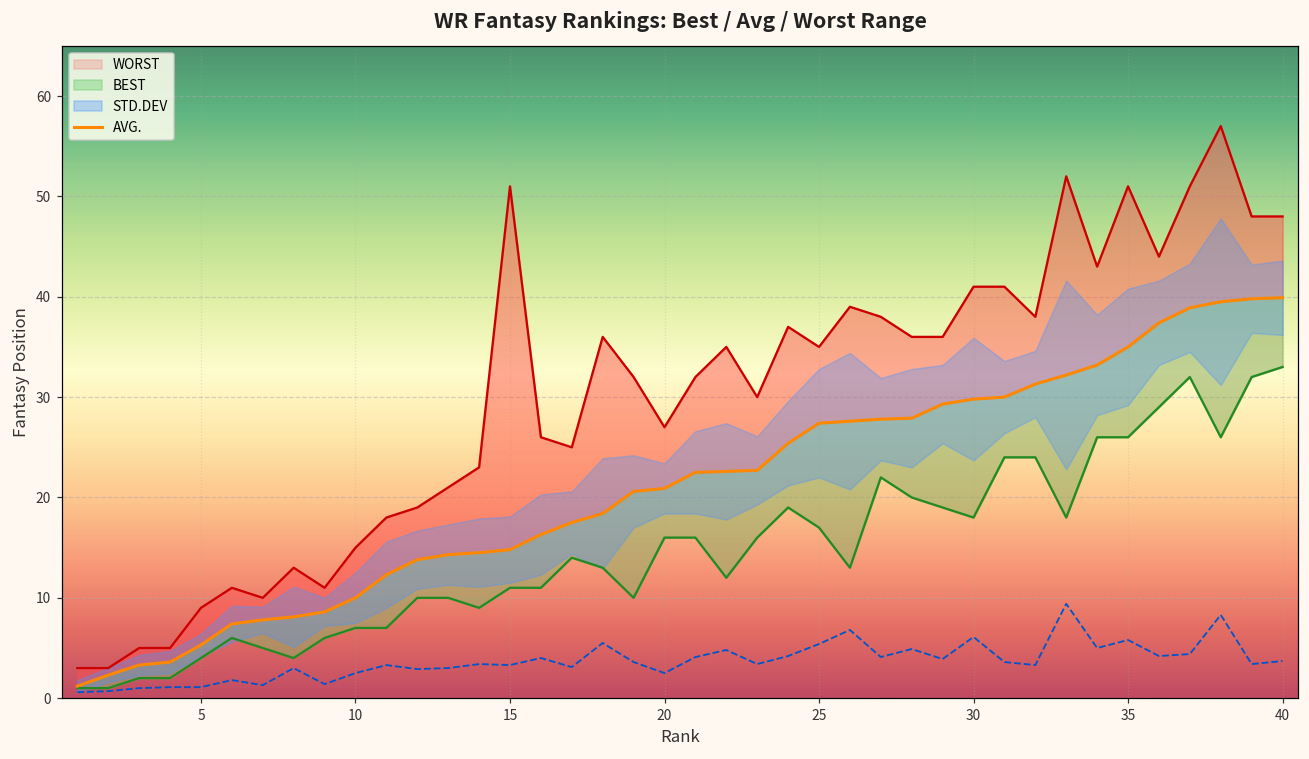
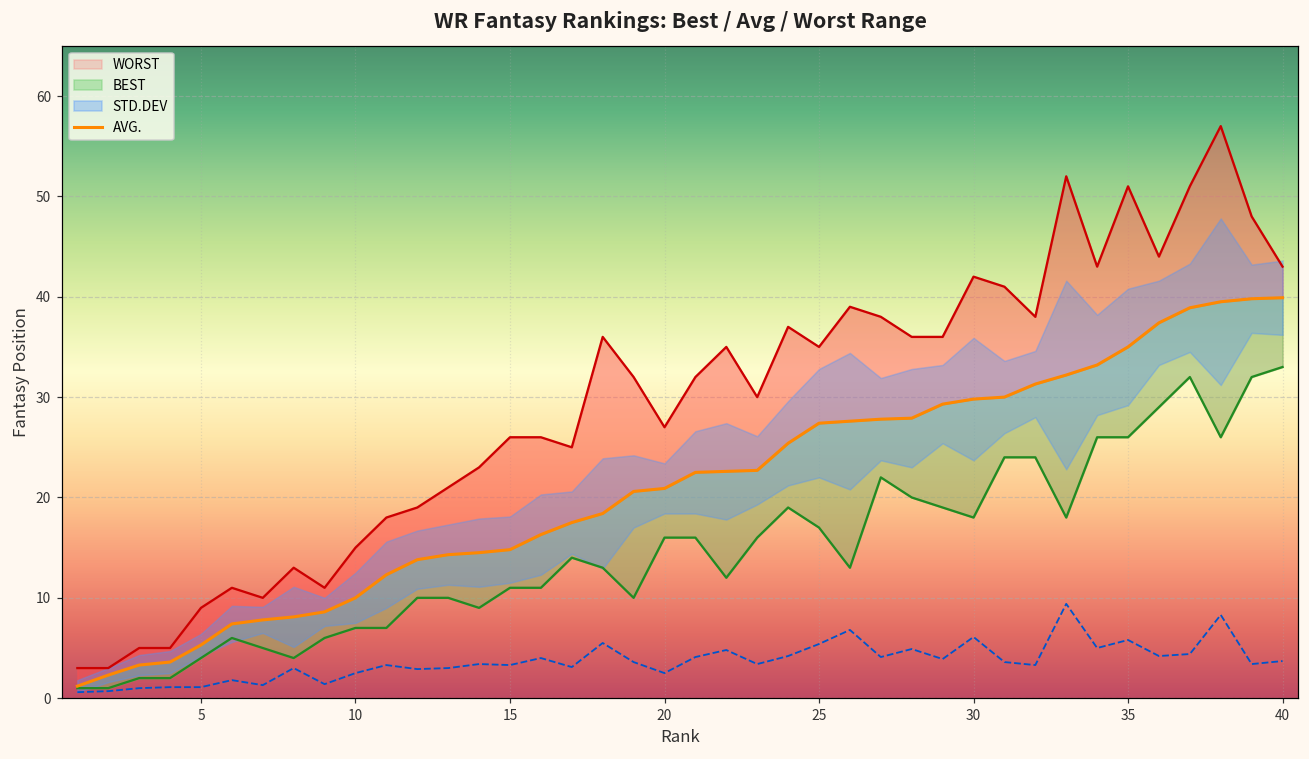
WORST, 15: 51 -> 26
WORST, 30: 41 -> 42
WORST, 40: 48 -> 43
